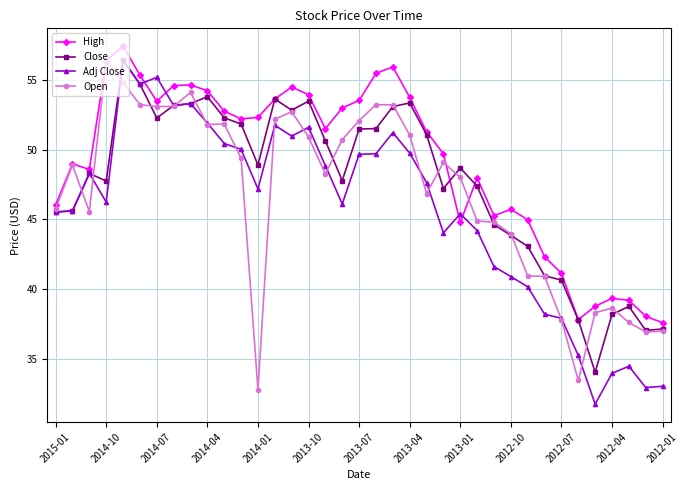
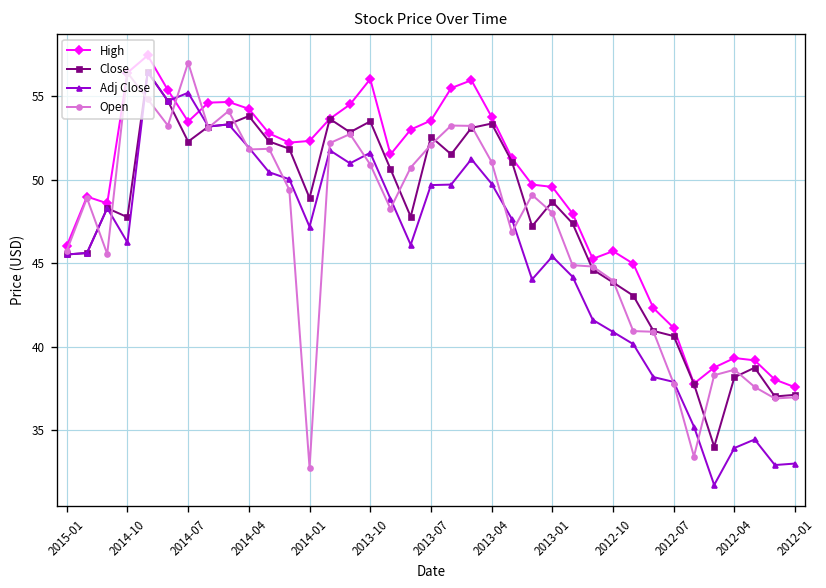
Open, 2014-07: 53.1 -> 57.0
High, 2013-10: 53.9 -> 56.0
Close, 2013-07: 51.5 -> 52.6
High, 2013-01: 44.8 -> 49.6
